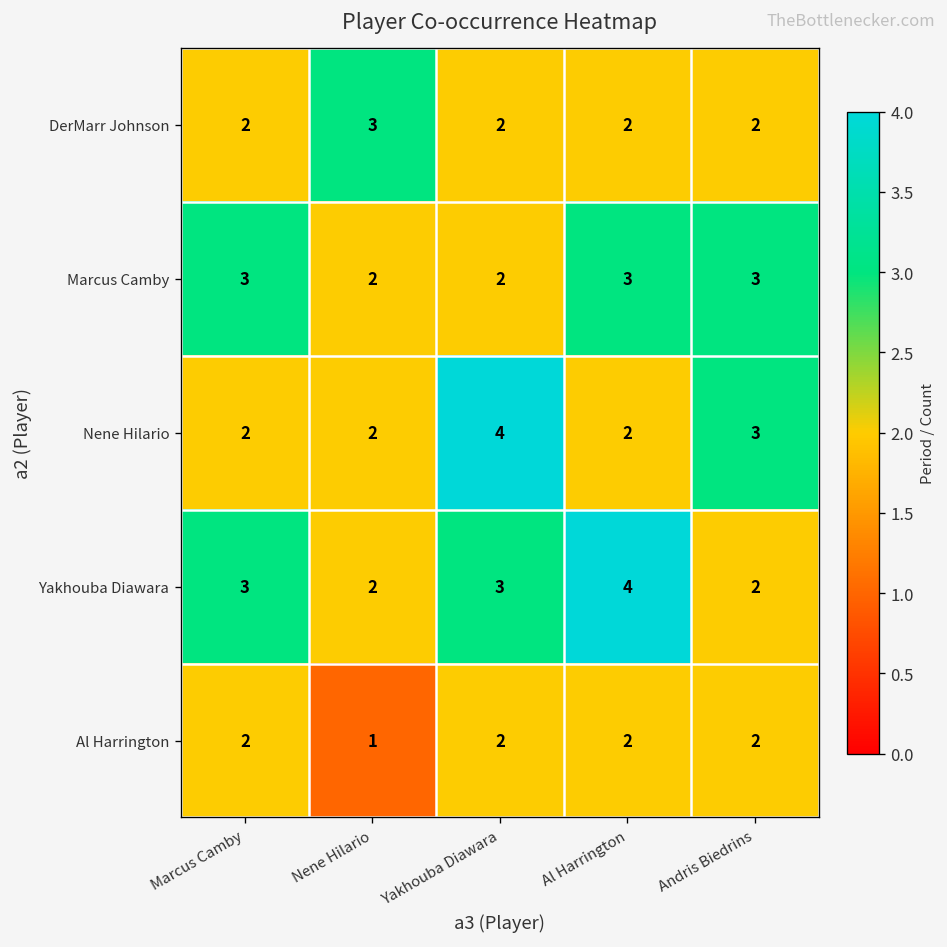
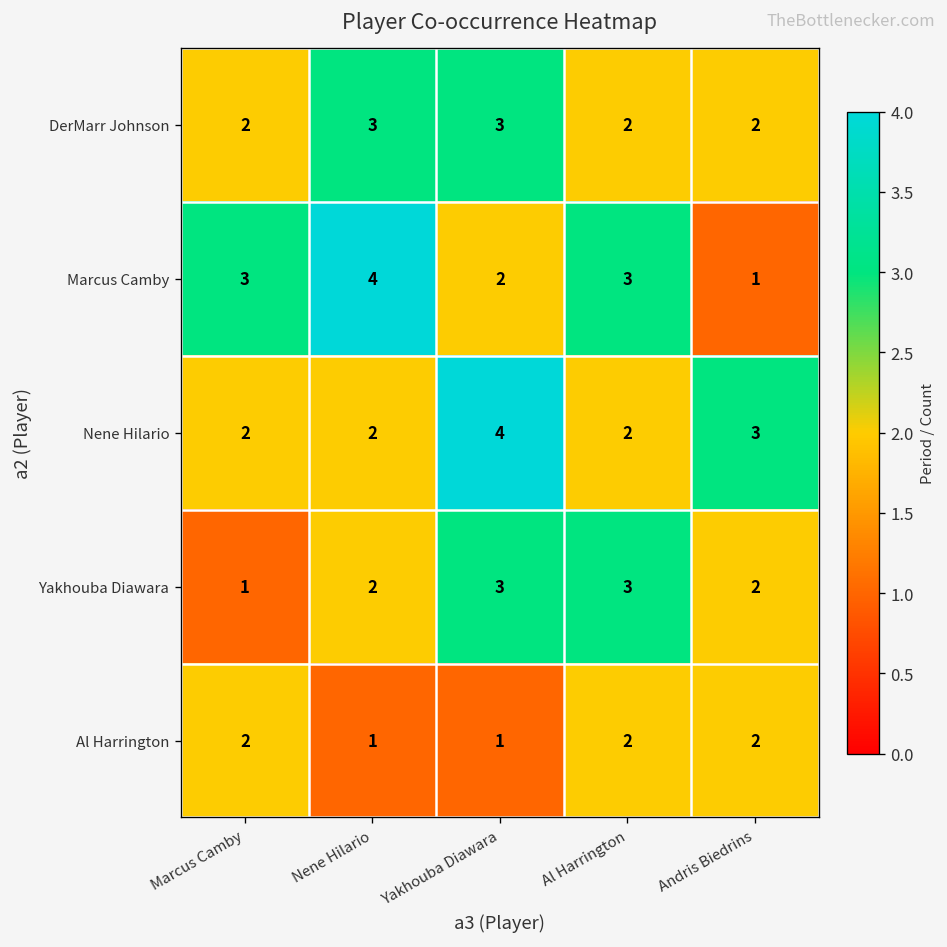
DerMarr Johnson, Yakhouba Diawara: 2 -> 3
Marcus Camby, Nene Hilario: 2 -> 4
Marcus Camby, Andris Biedrins: 3 -> 1
Yakhouba Diawara, Marcus Camby: 3 -> 1
Yakhouba Diawara, Al Harrington: 4 -> 3
Al Harrington, Yakhouba Diawara: 2 -> 1
